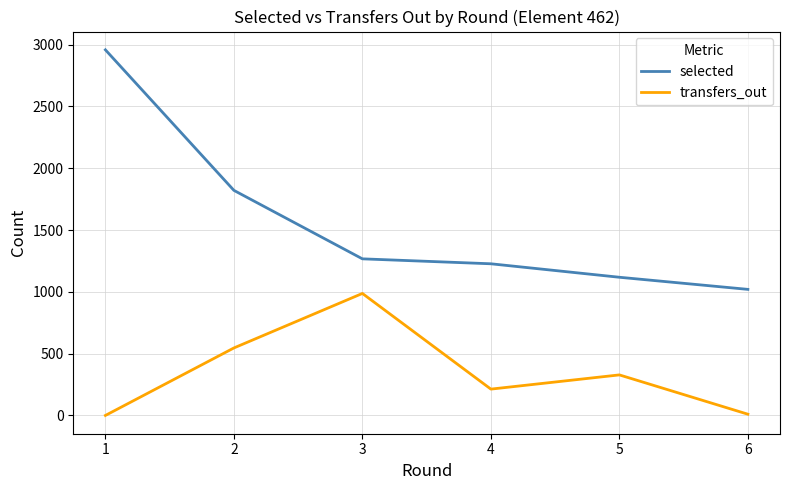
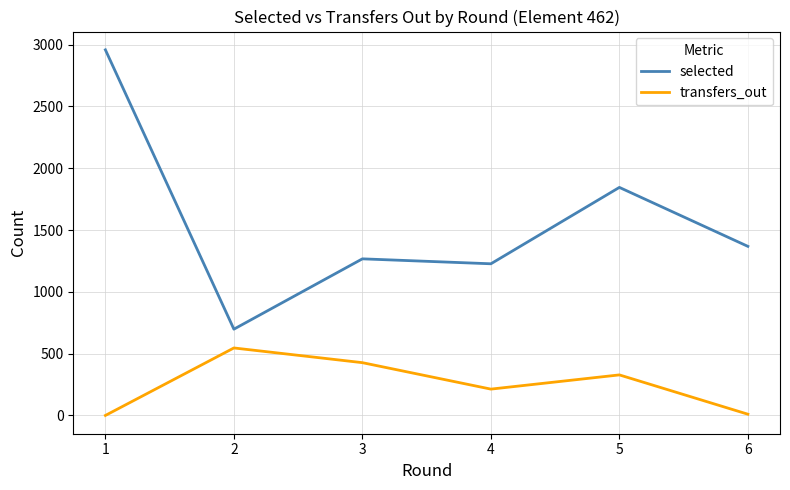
selected, 2: 1820 -> 700
transfers_out, 3: 990 -> 430
selected, 5: 1120 -> 1850
selected, 6: 1020 -> 1370
